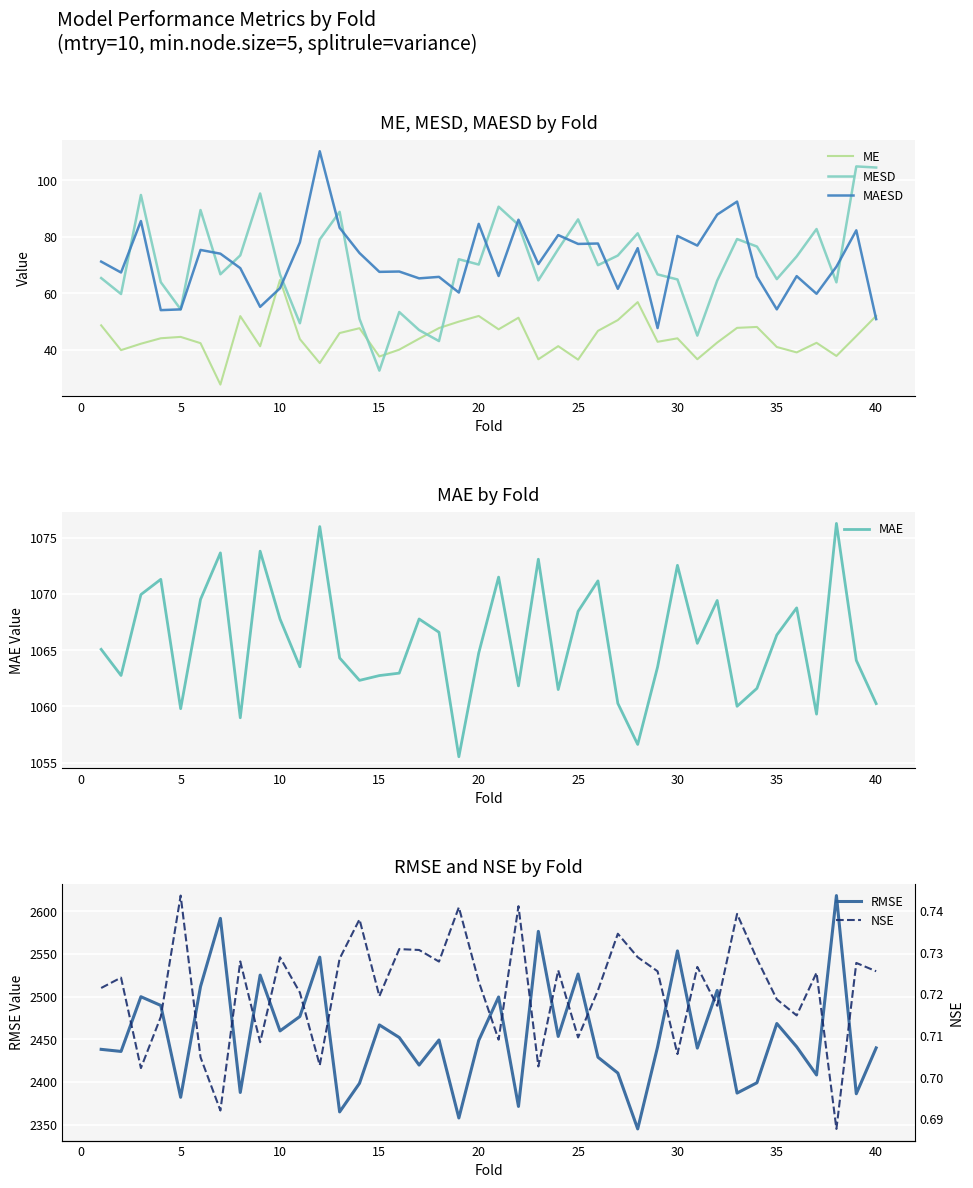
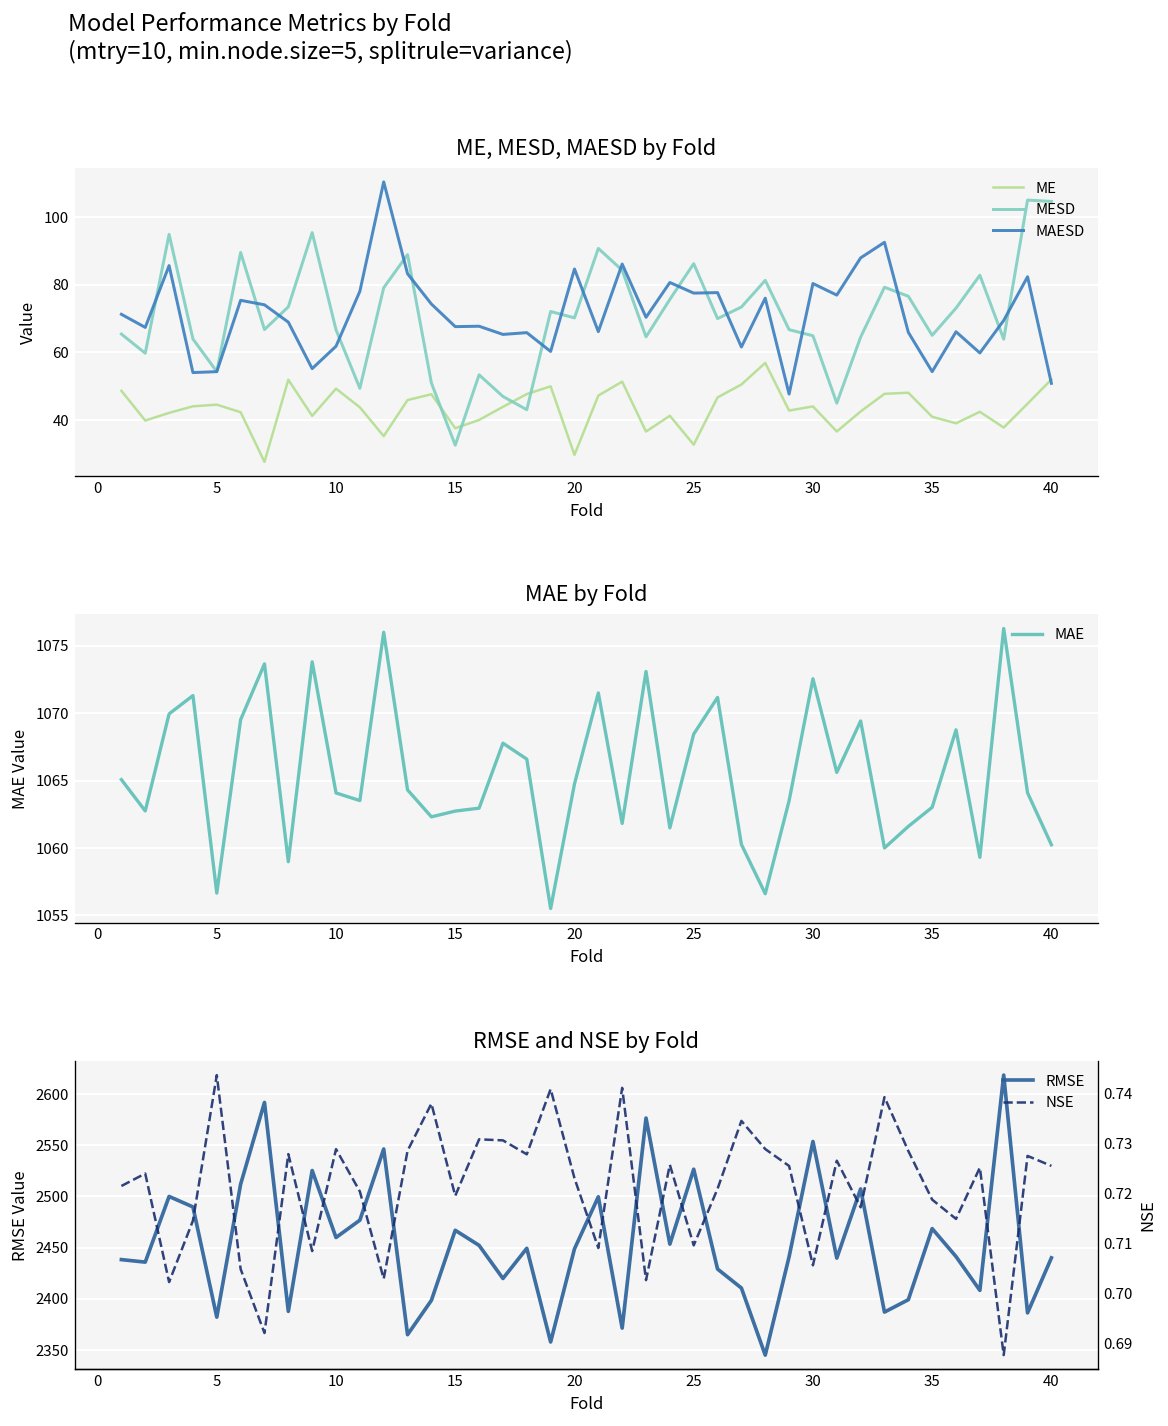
ME, MESD, MAESD by Fold, ME, 10: 65 -> 49
ME, MESD, MAESD by Fold, ME, 20: 52 -> 30
ME, MESD, MAESD by Fold, ME, 25: 37 -> 33
MAE by Fold, 5: 1059.8 -> 1056.7
MAE by Fold, 10: 1067.8 -> 1064.1
MAE by Fold, 35: 1066.4 -> 1063.0
